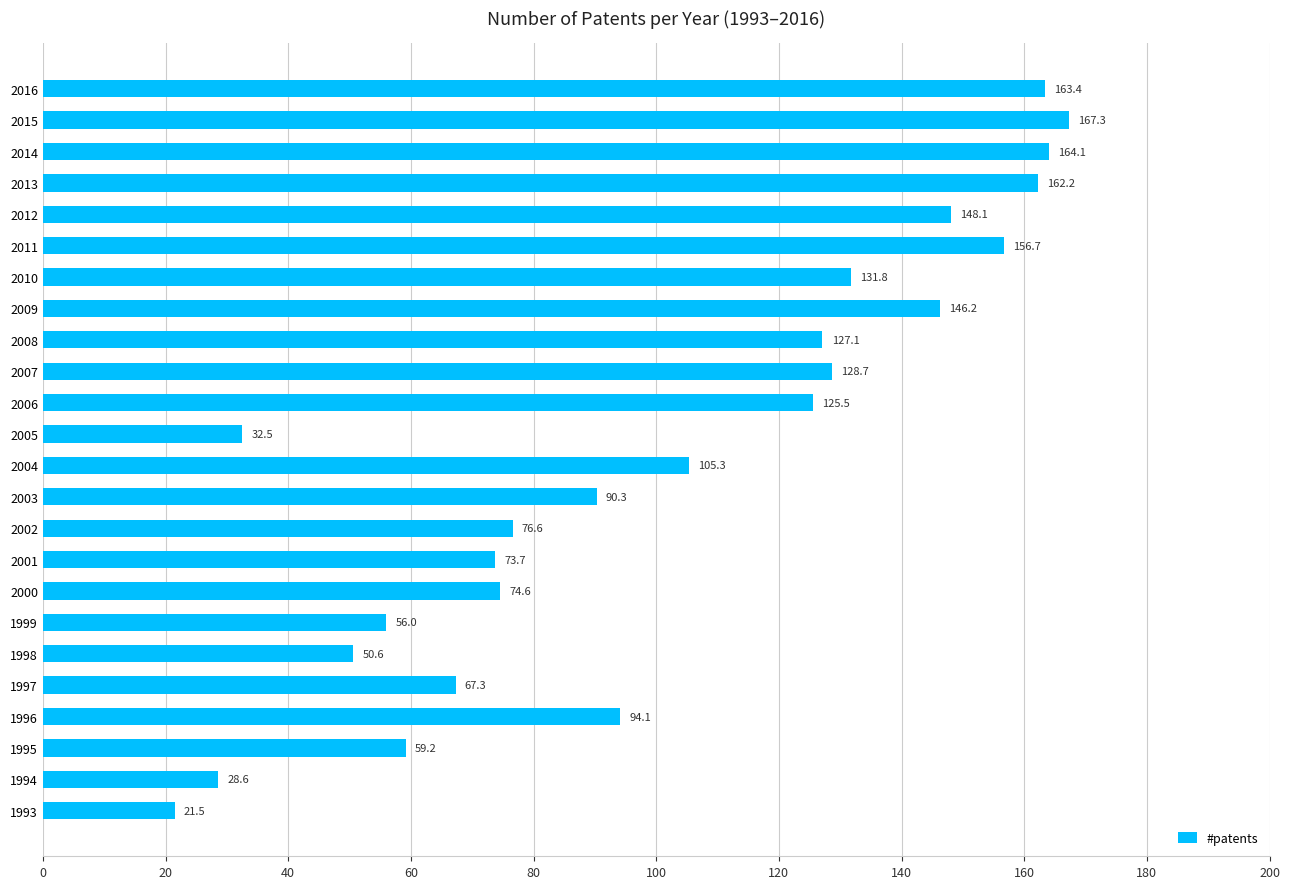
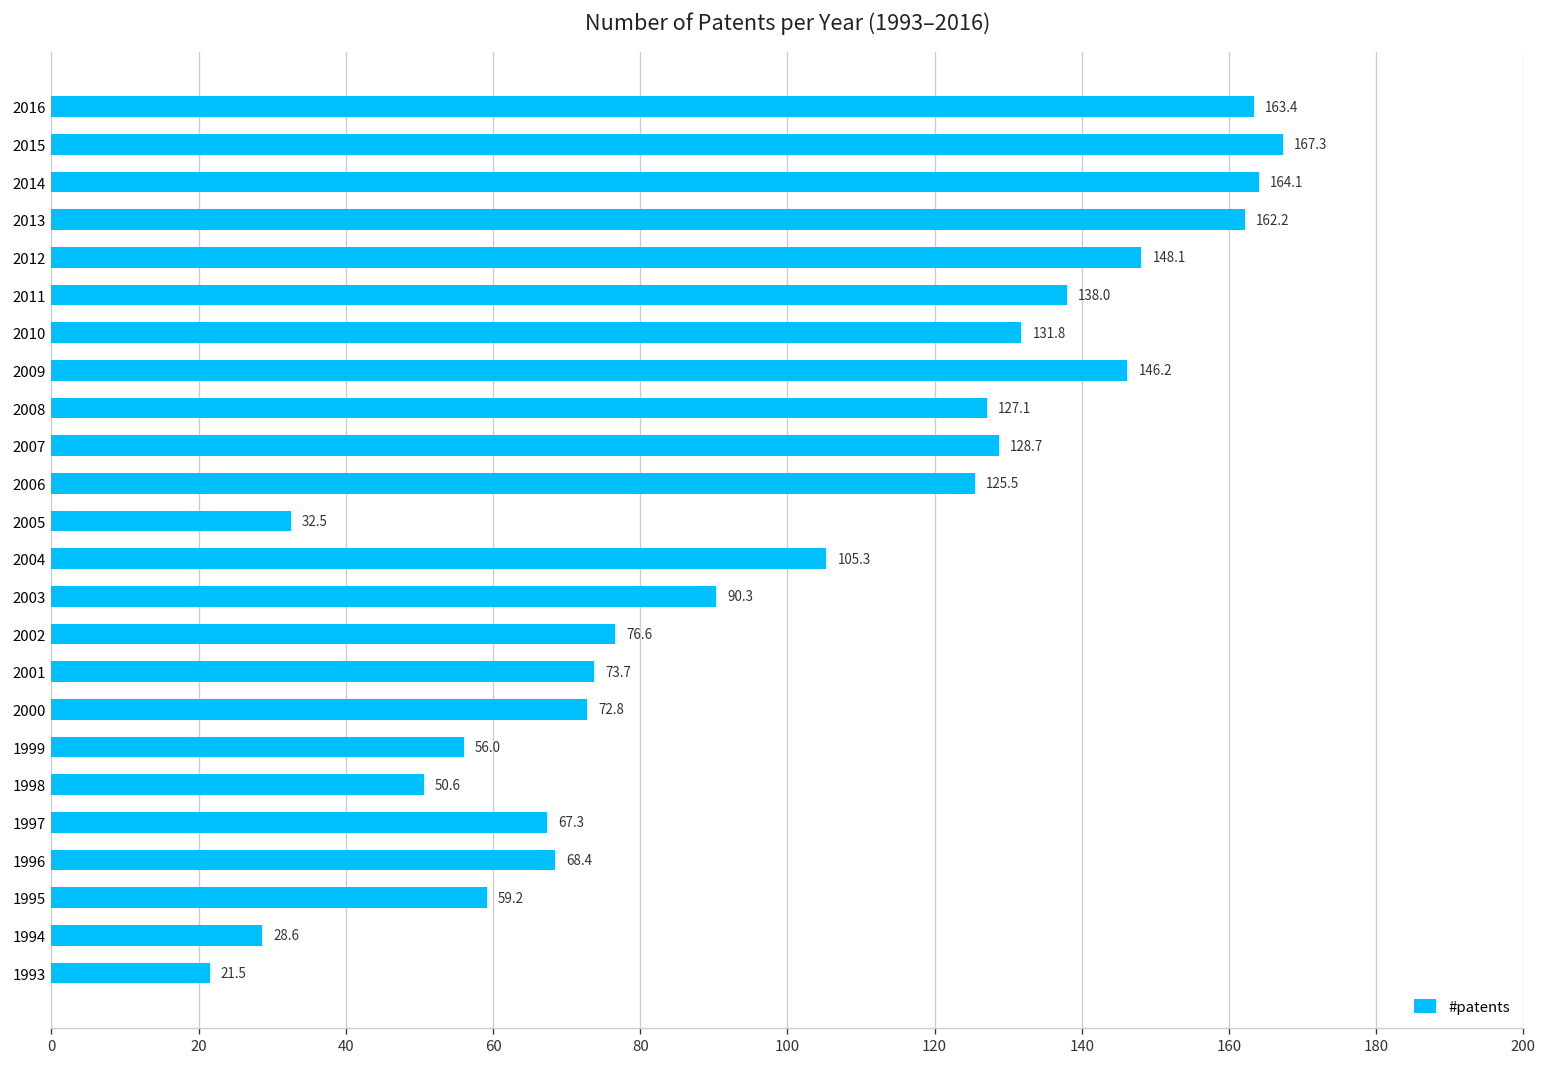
2011: 156.7 -> 138.0
2000: 74.6 -> 72.8
1996: 94.1 -> 68.4
